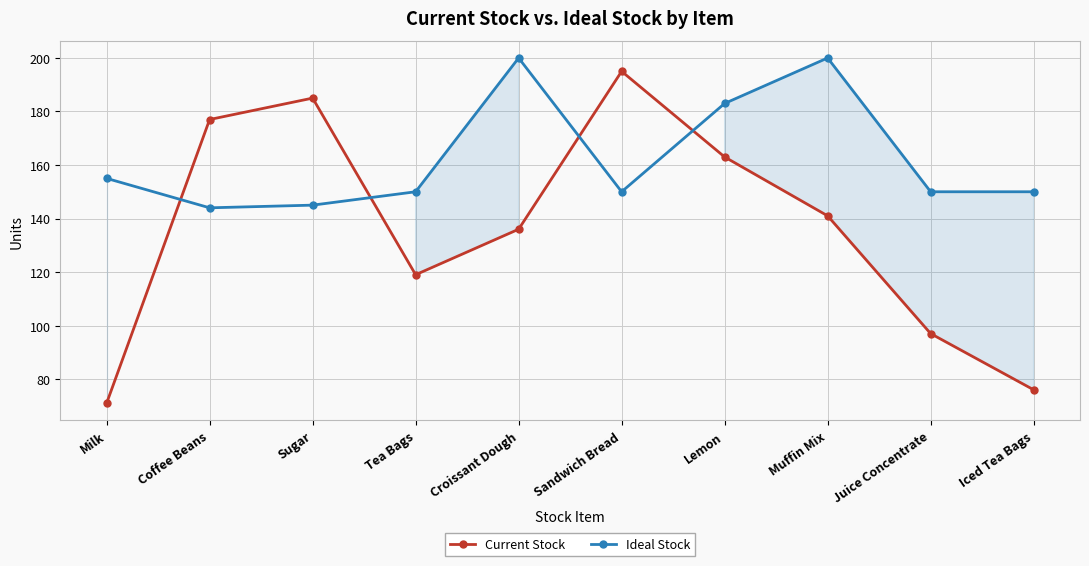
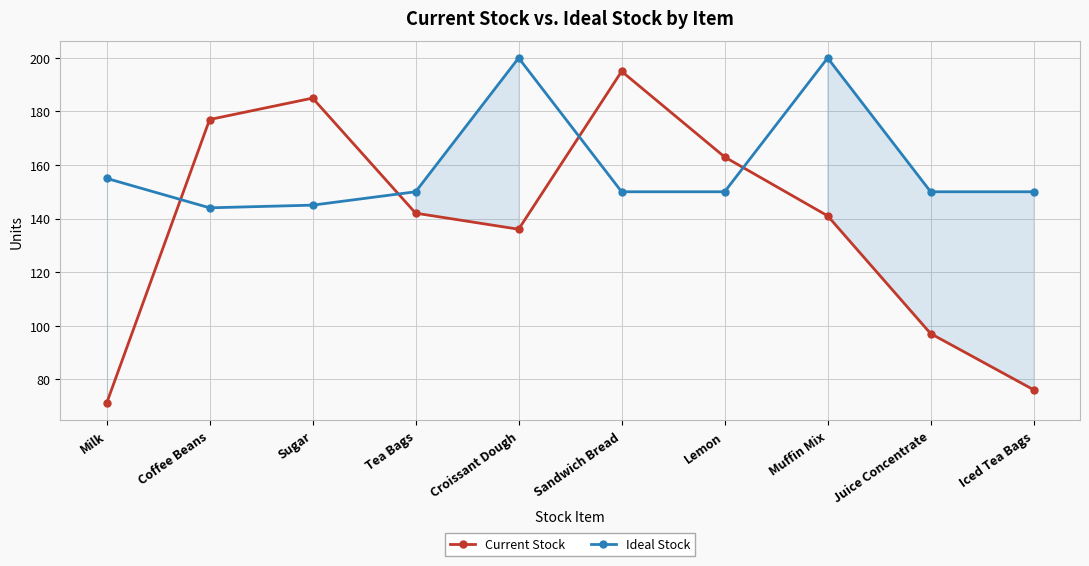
Current Stock, Tea Bags: 119 -> 142
Ideal Stock, Lemon: 183 -> 150
